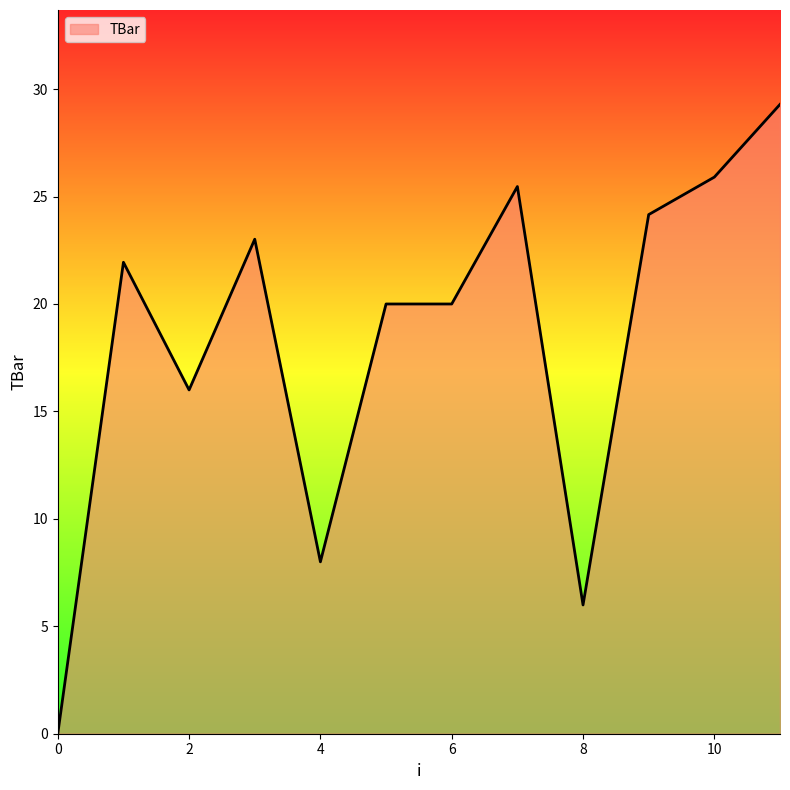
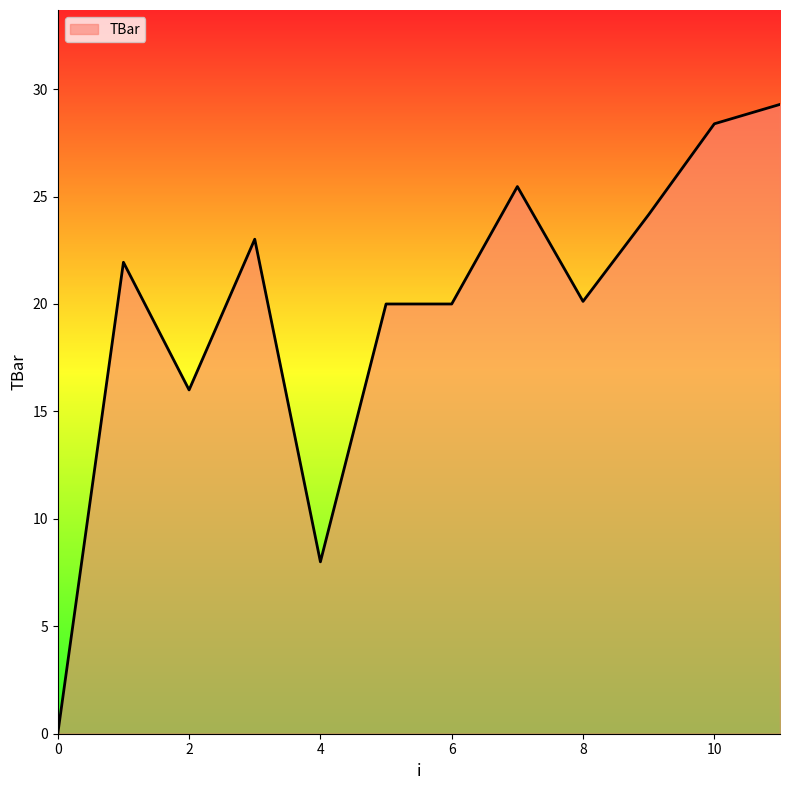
8: 6.0 -> 20.1
10: 25.9 -> 28.4
